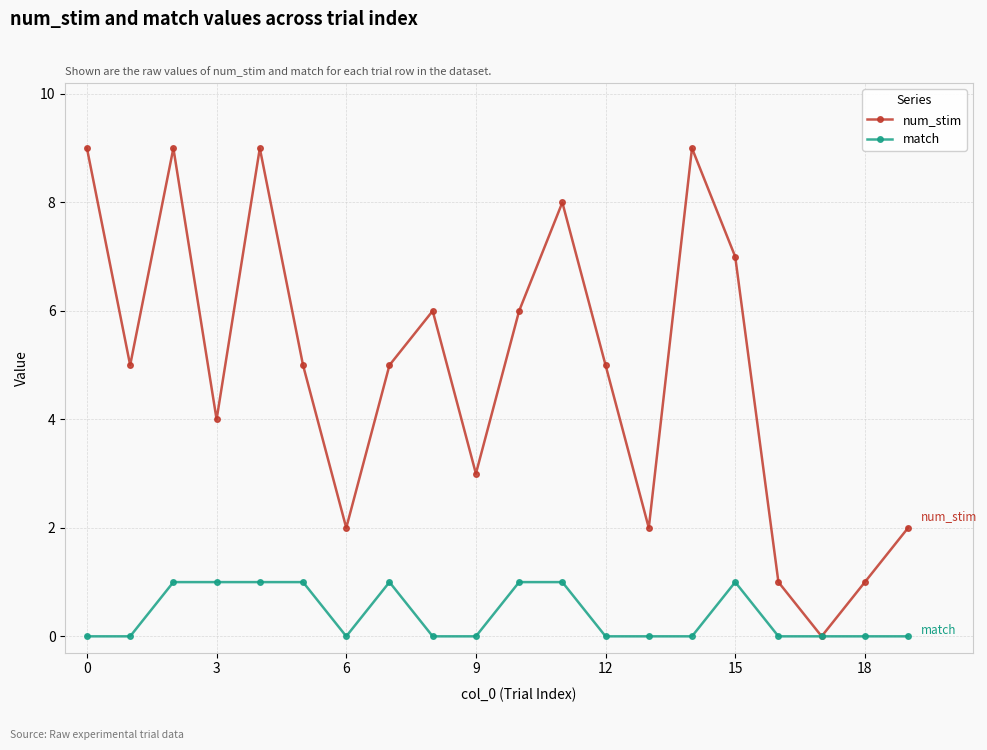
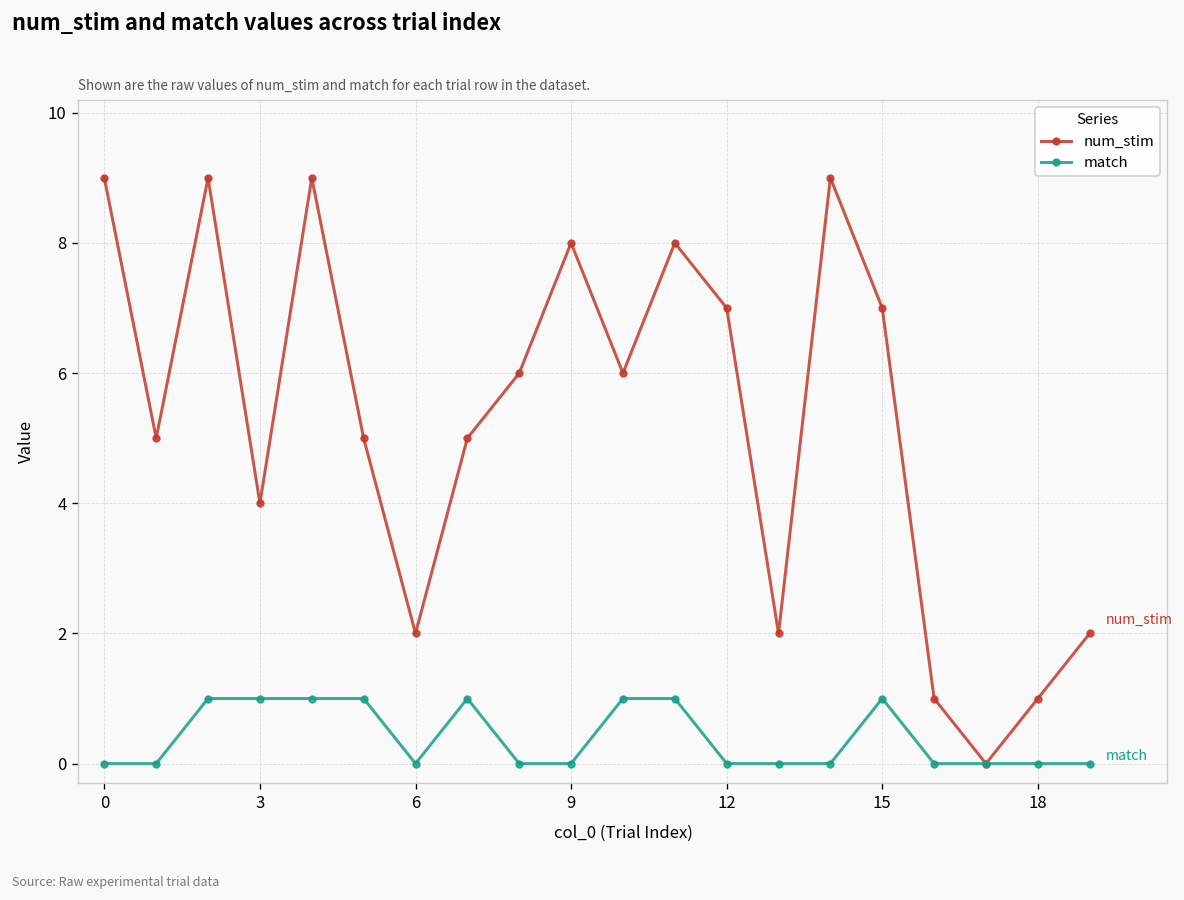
num_stim, 9: 3 -> 8
num_stim, 12: 5 -> 7
